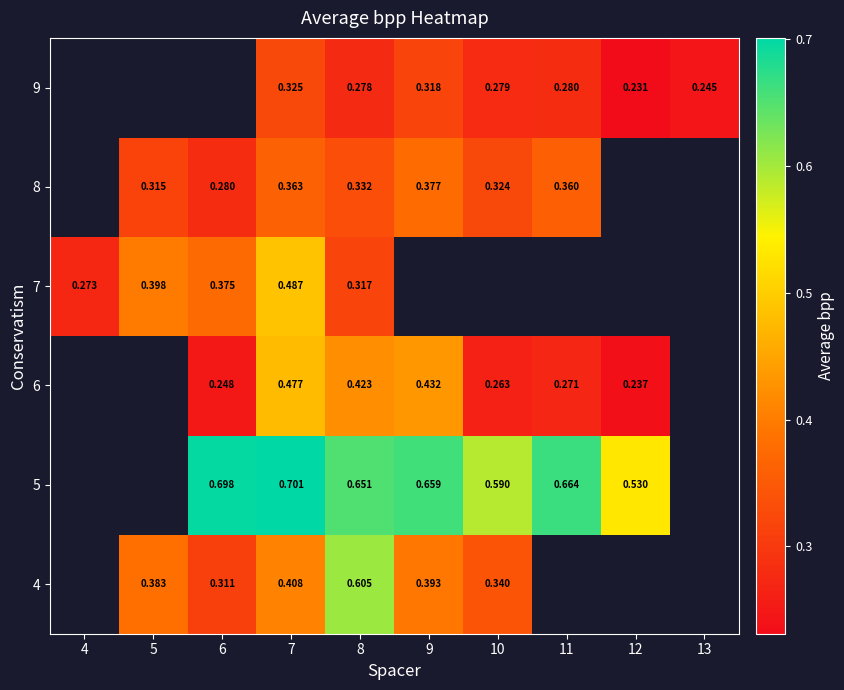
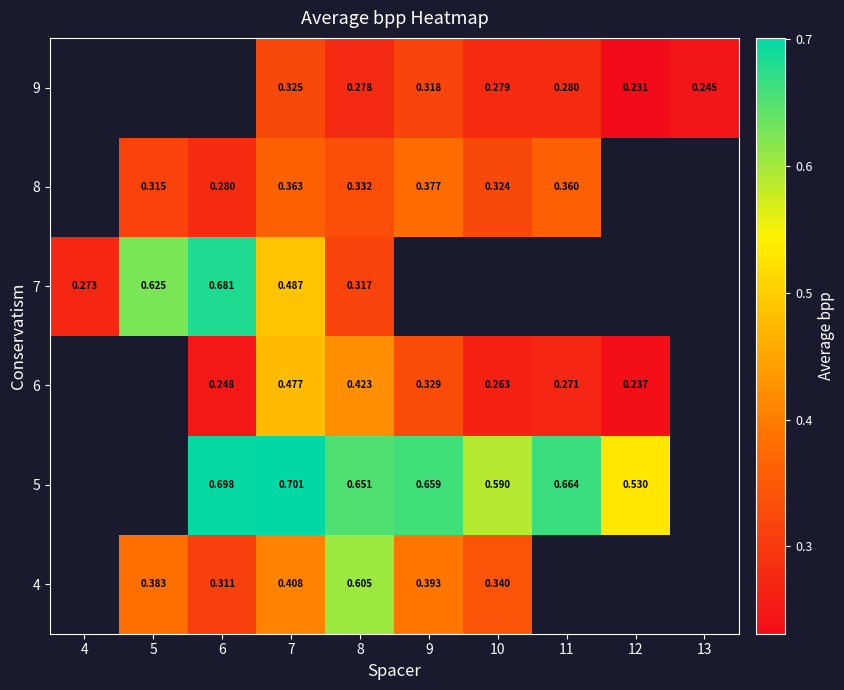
7, 5: 0.398 -> 0.625
7, 6: 0.375 -> 0.681
6, 9: 0.432 -> 0.329
